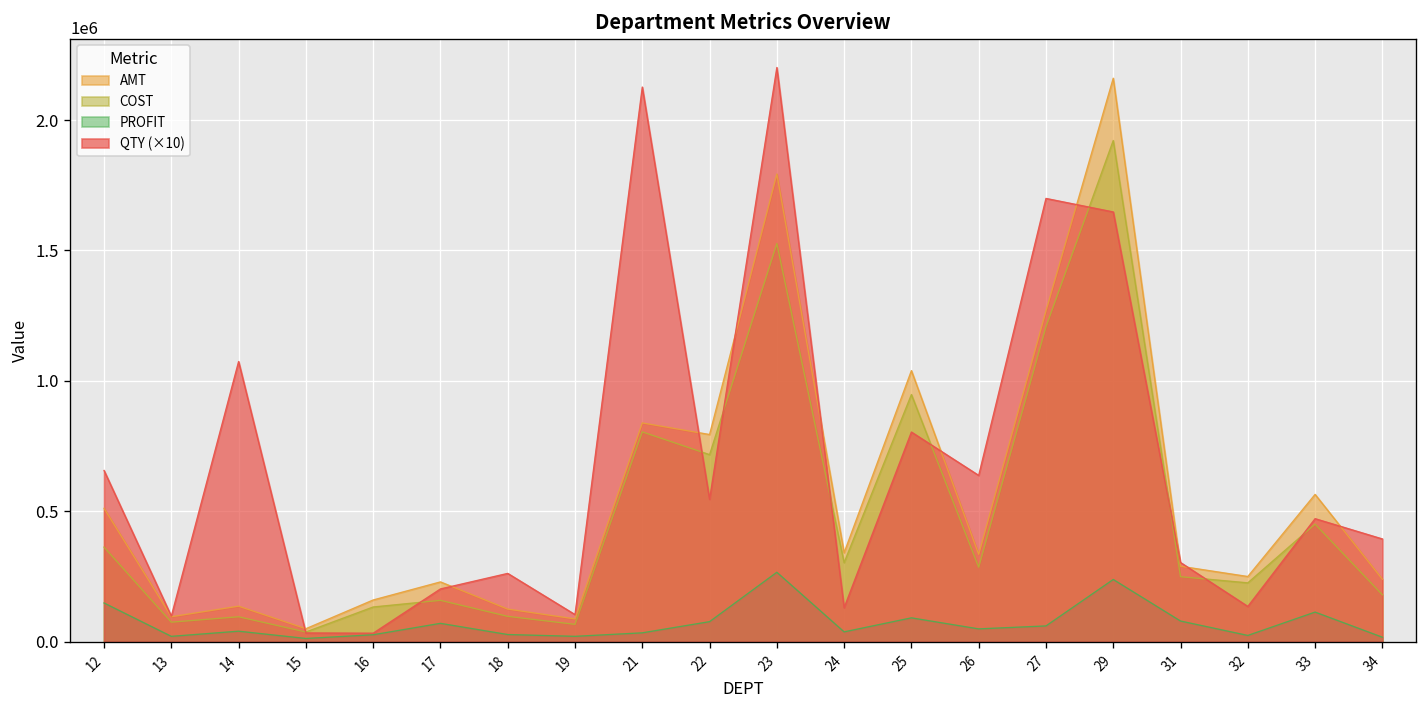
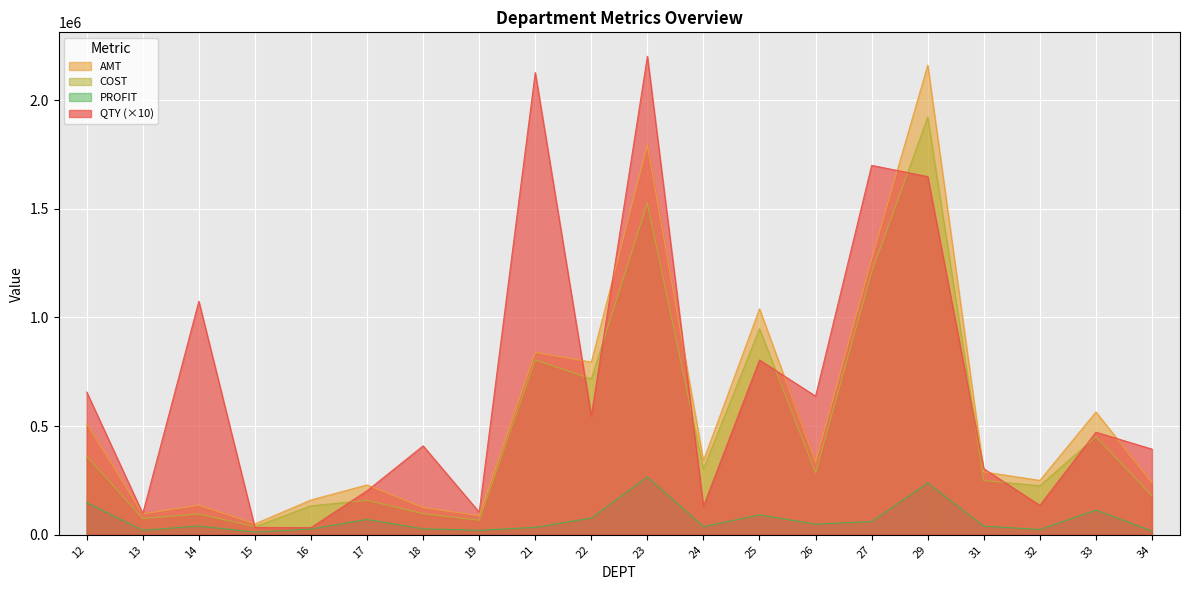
QTY (×10), 18: 260000 -> 410000
PROFIT, 31: 80000 -> 40000
